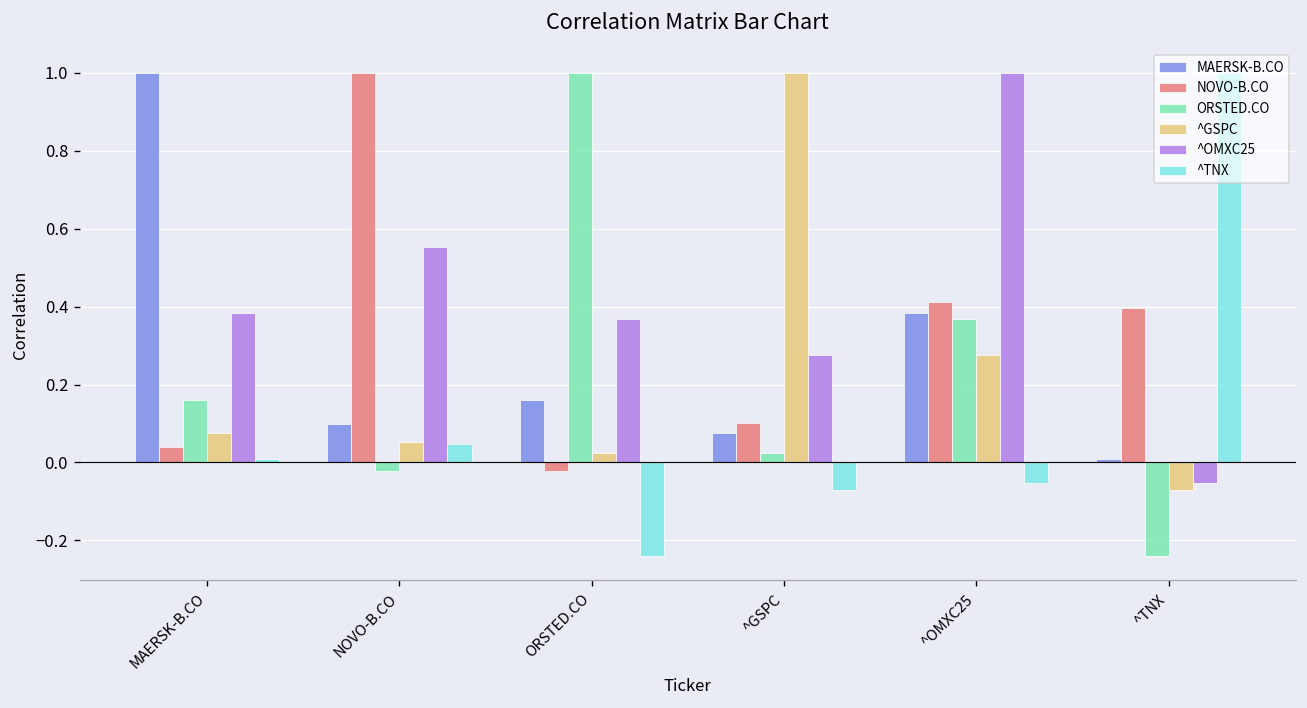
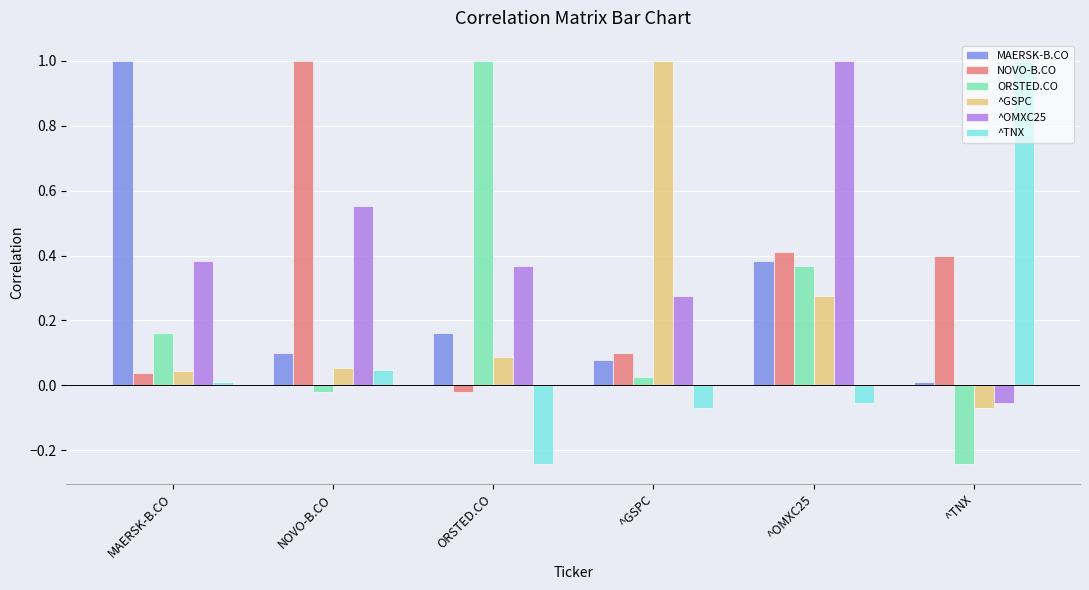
^GSPC, MAERSK-B.CO: 0.08 -> 0.04
^GSPC, ORSTED.CO: 0.03 -> 0.09
